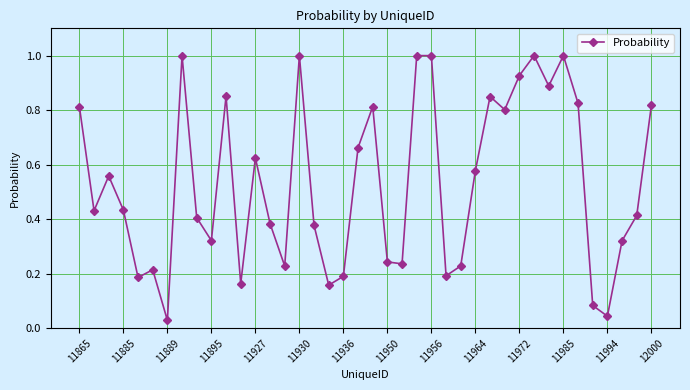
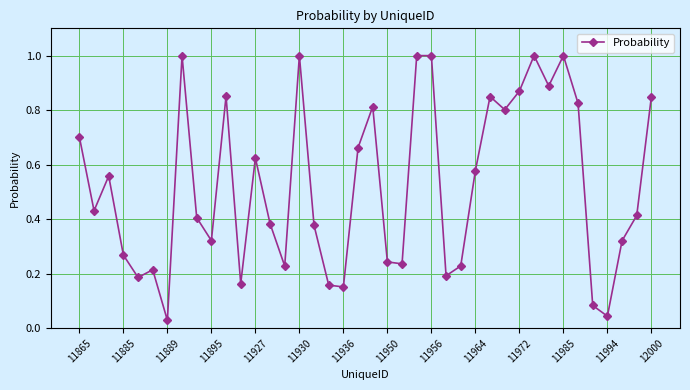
11865: 0.81 -> 0.70
11885: 0.43 -> 0.27
11936: 0.19 -> 0.15
11972: 0.93 -> 0.87
12000: 0.82 -> 0.85
